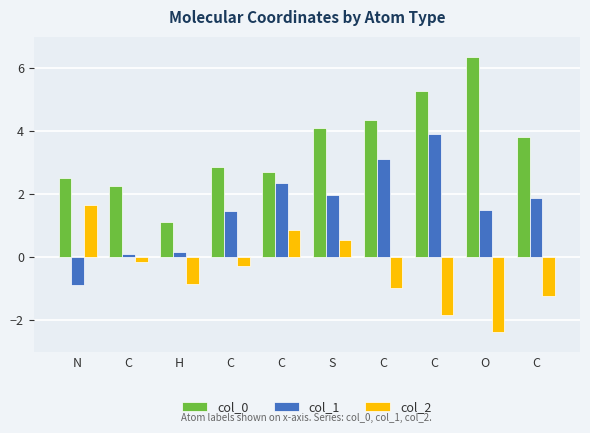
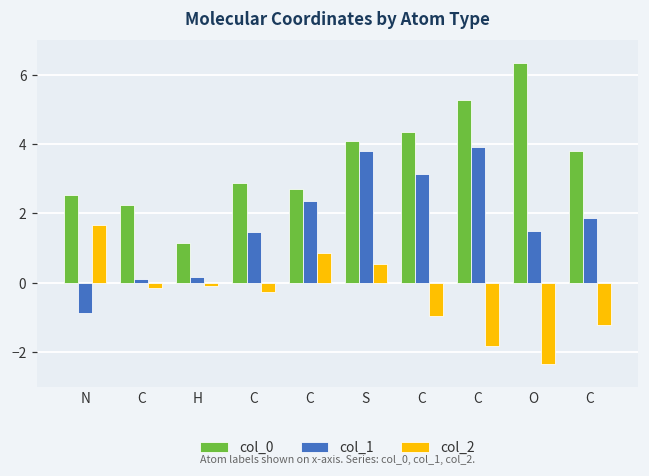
col_2, H: -0.8 -> -0.1
col_1, S: 2.0 -> 3.8
